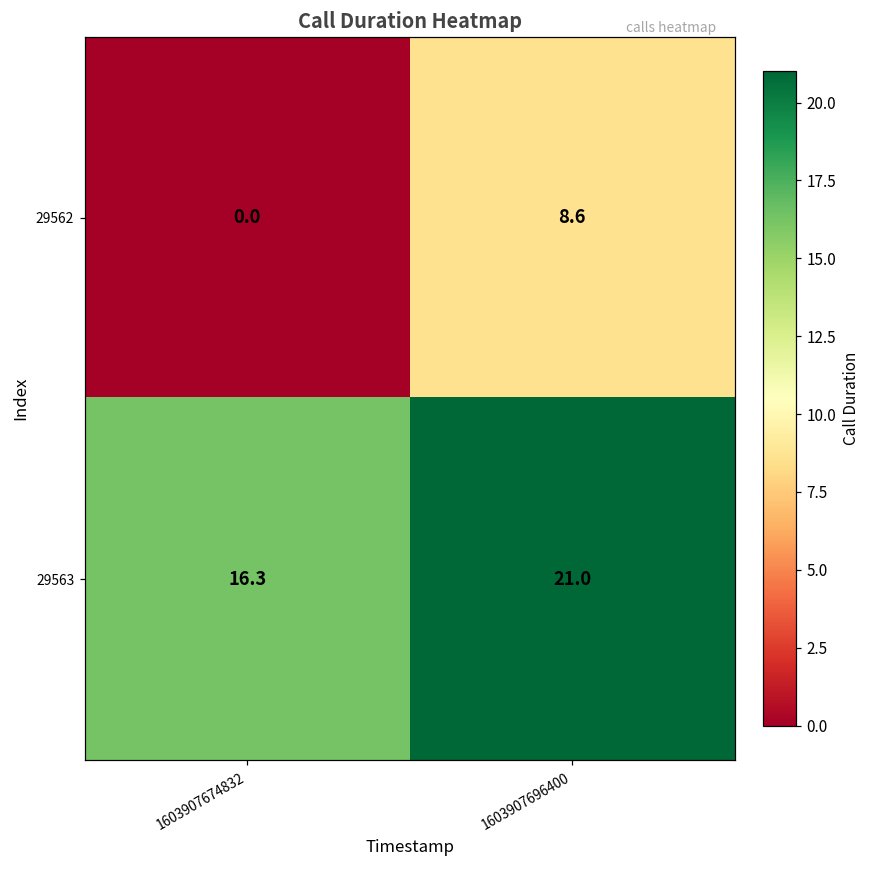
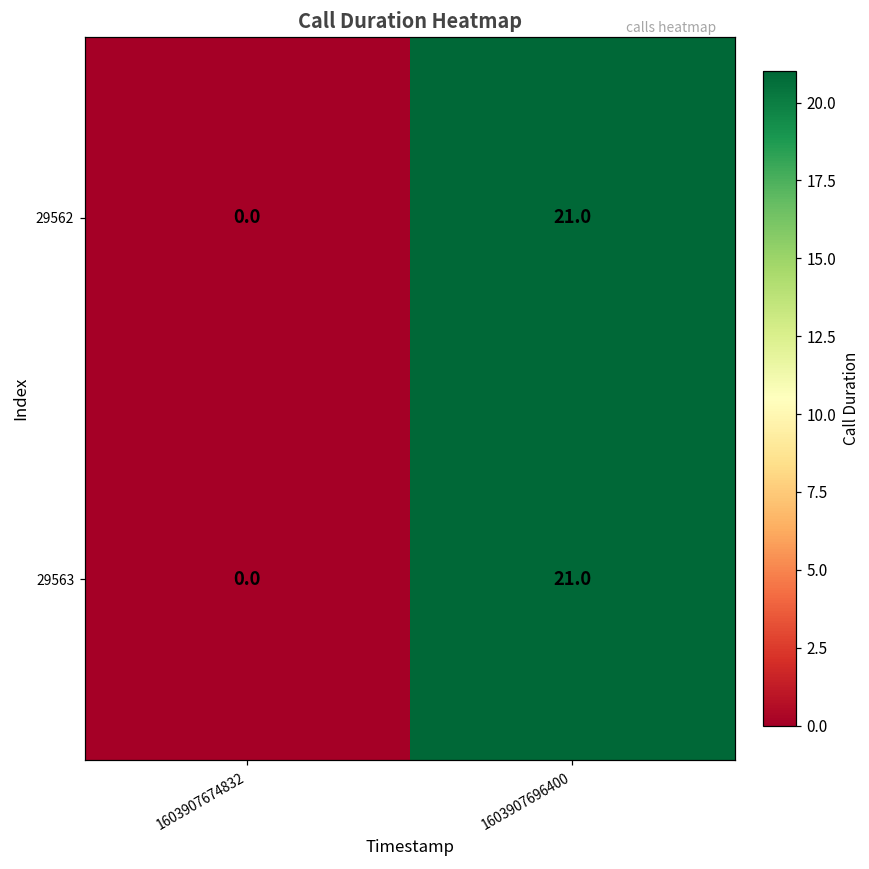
29562, 1603907696400: 8.6 -> 21.0
29563, 1603907674832: 16.3 -> 0.0
